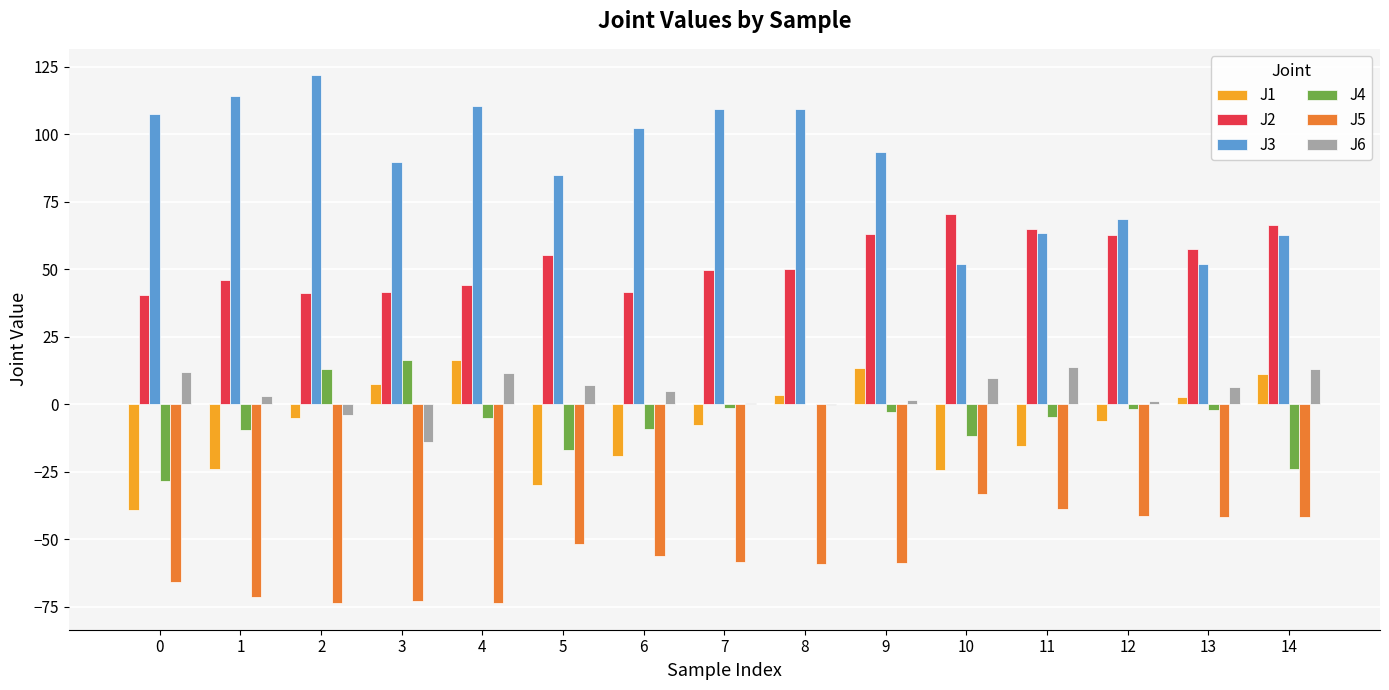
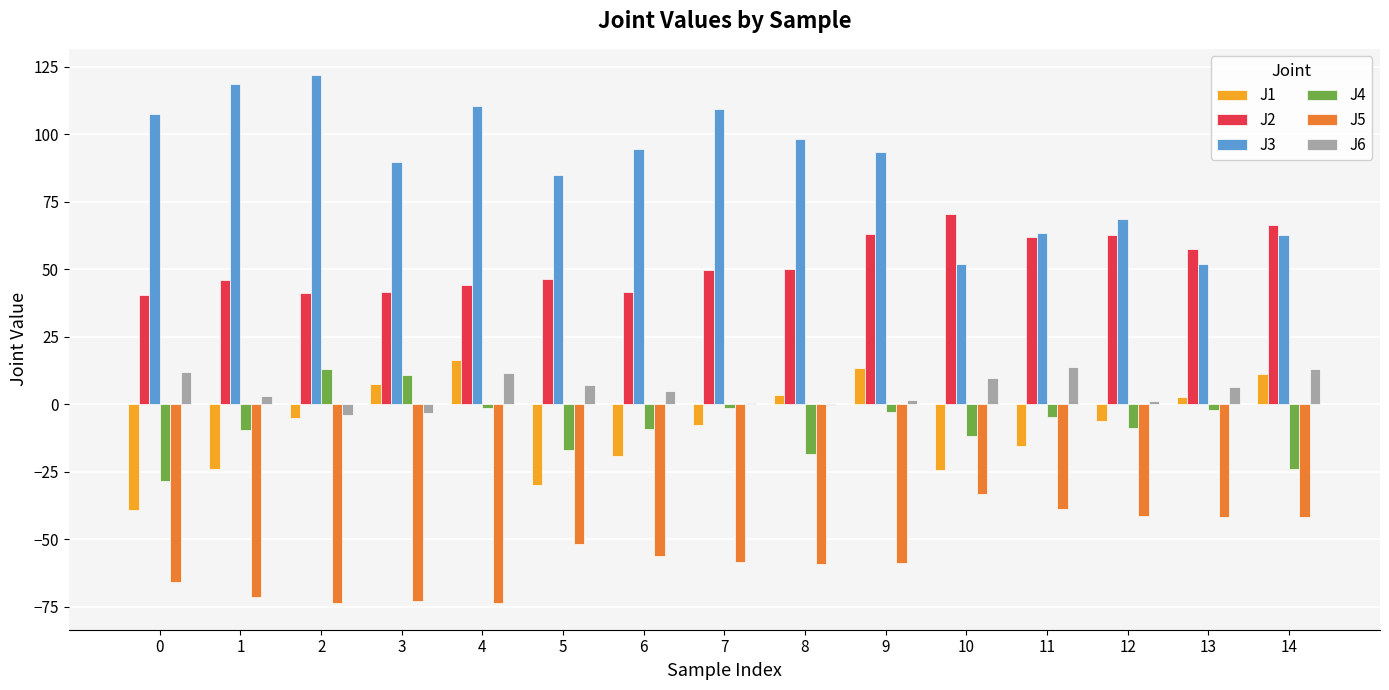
J3, 1: 114 -> 119
J4, 3: 16 -> 11
J6, 3: -14 -> -3
J4, 4: -5 -> -1
J2, 5: 55 -> 47
J3, 6: 102 -> 94
J3, 8: 109 -> 98
J4, 8: 0 -> -18
J2, 11: 65 -> 62
J4, 12: -2 -> -9
